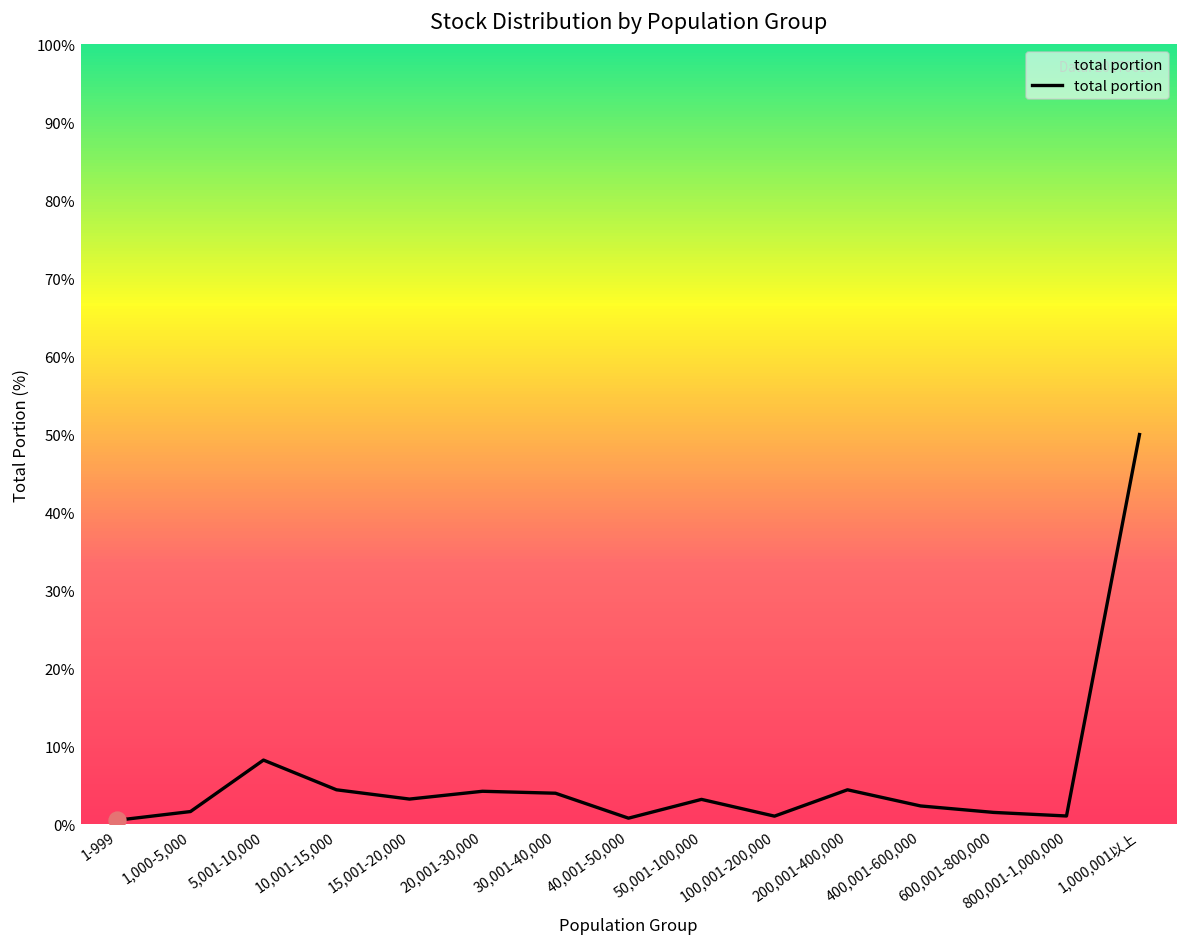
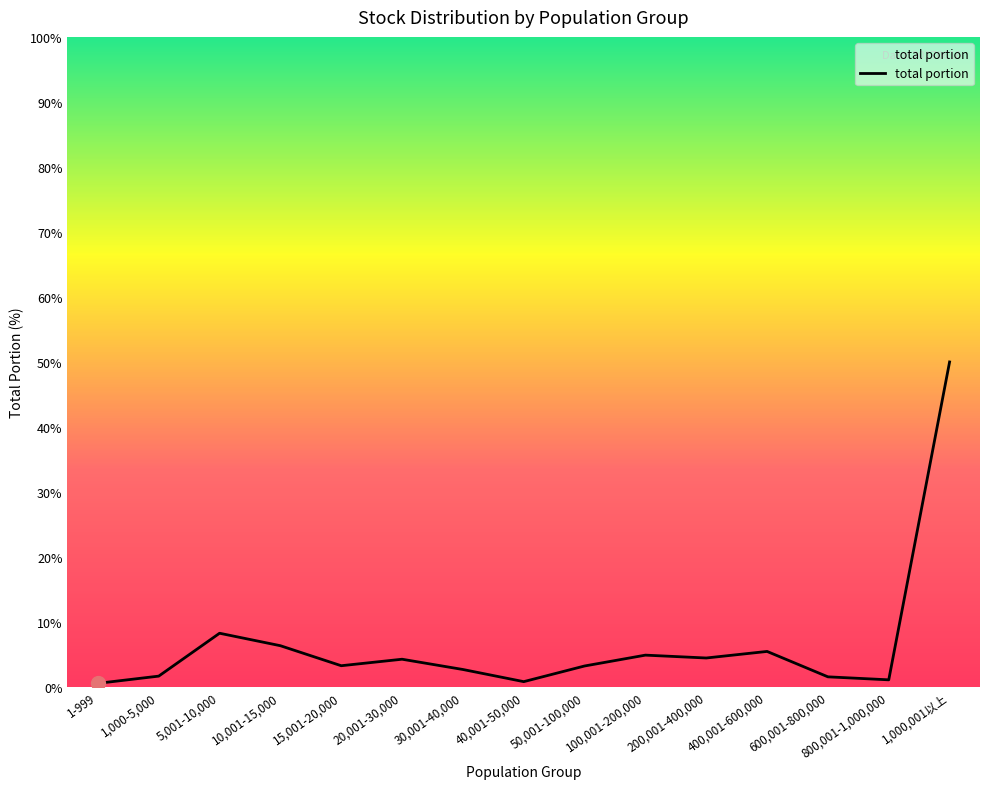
total portion, 10,001-15,000: 4% -> 6%
total portion, 30,001-40,000: 4% -> 3%
total portion, 100,001-200,000: 1% -> 5%
total portion, 400,001-600,000: 2% -> 5%
